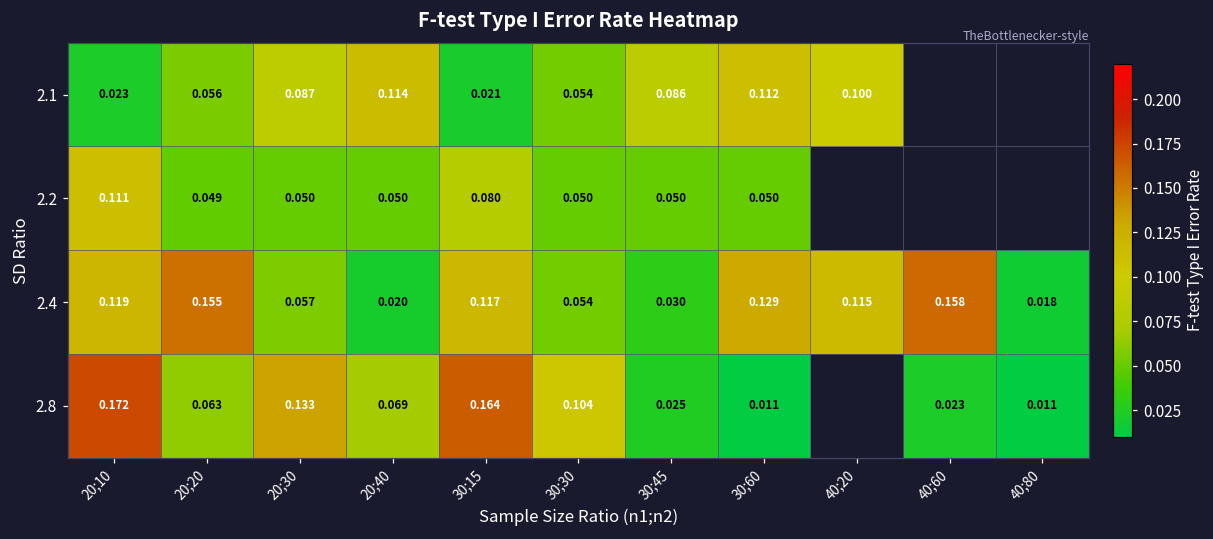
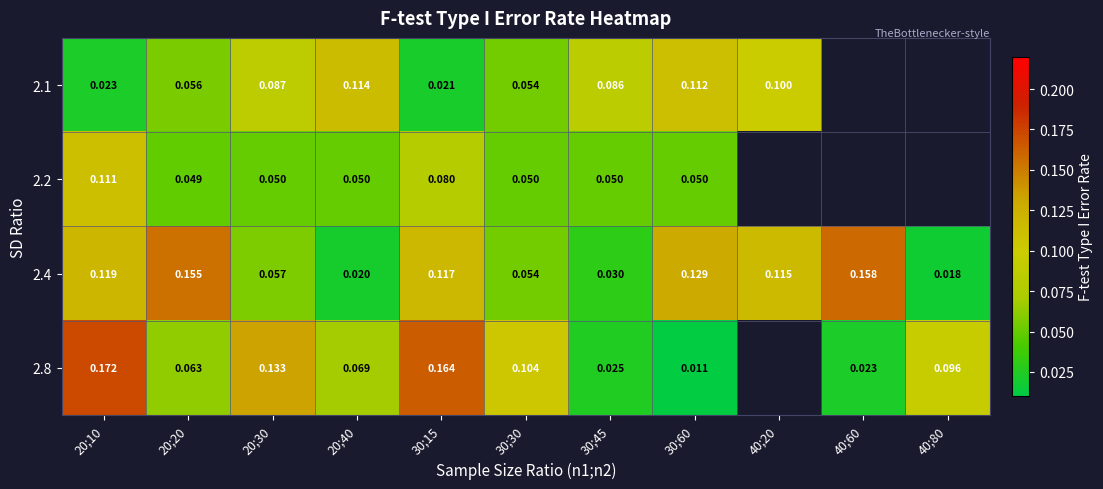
2.8, 40;80: 0.011 -> 0.096
